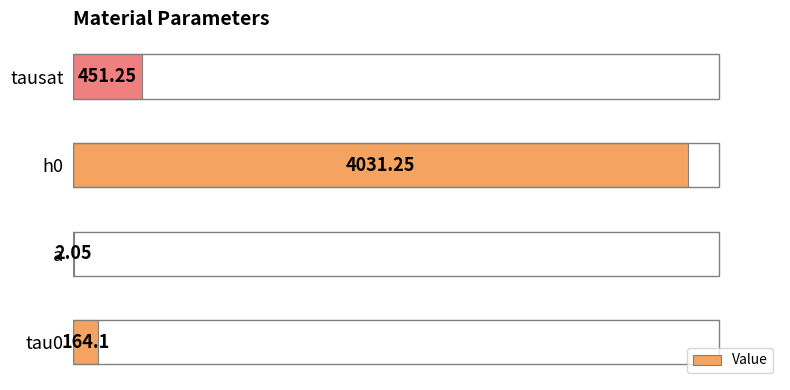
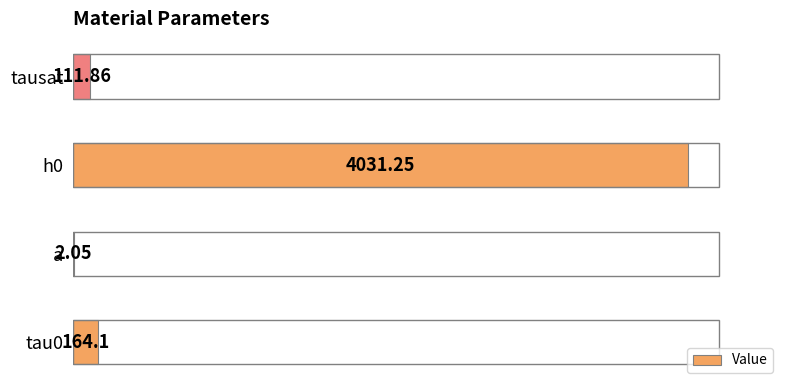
tausat: 451.25 -> 111.86
